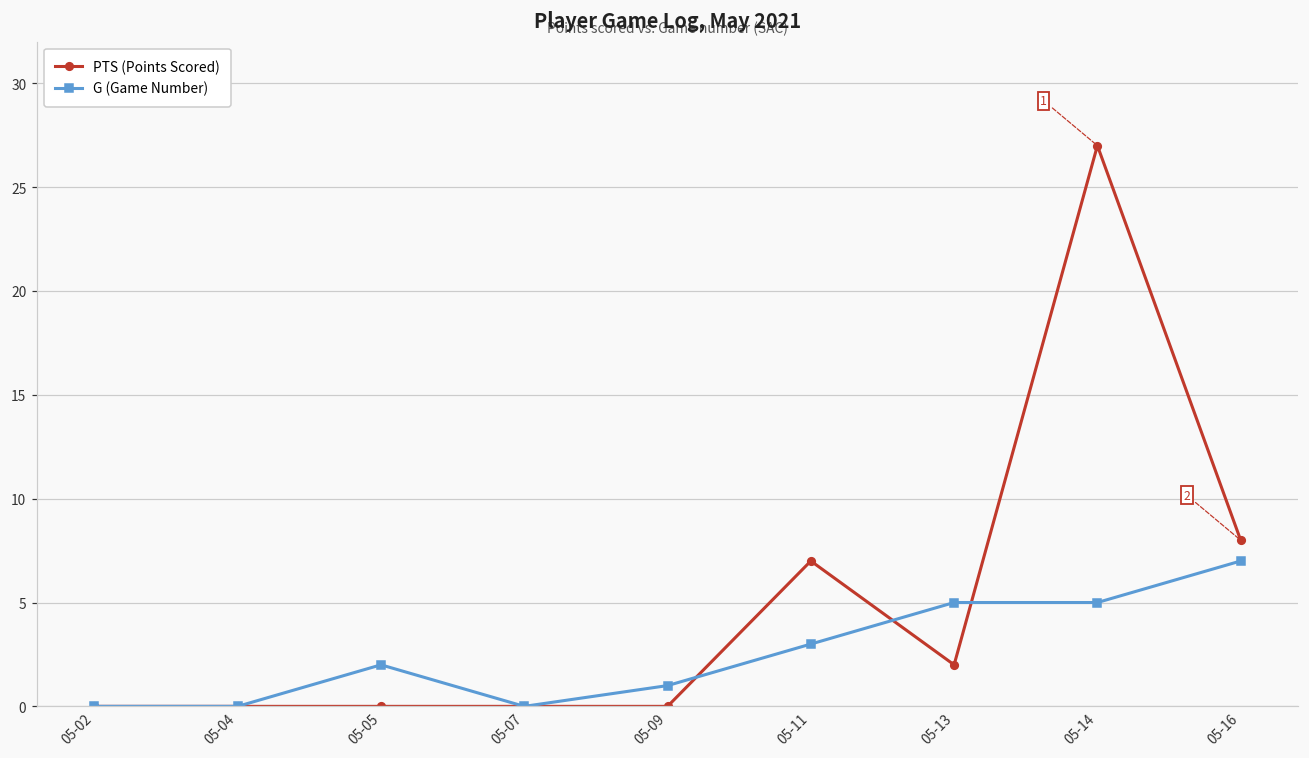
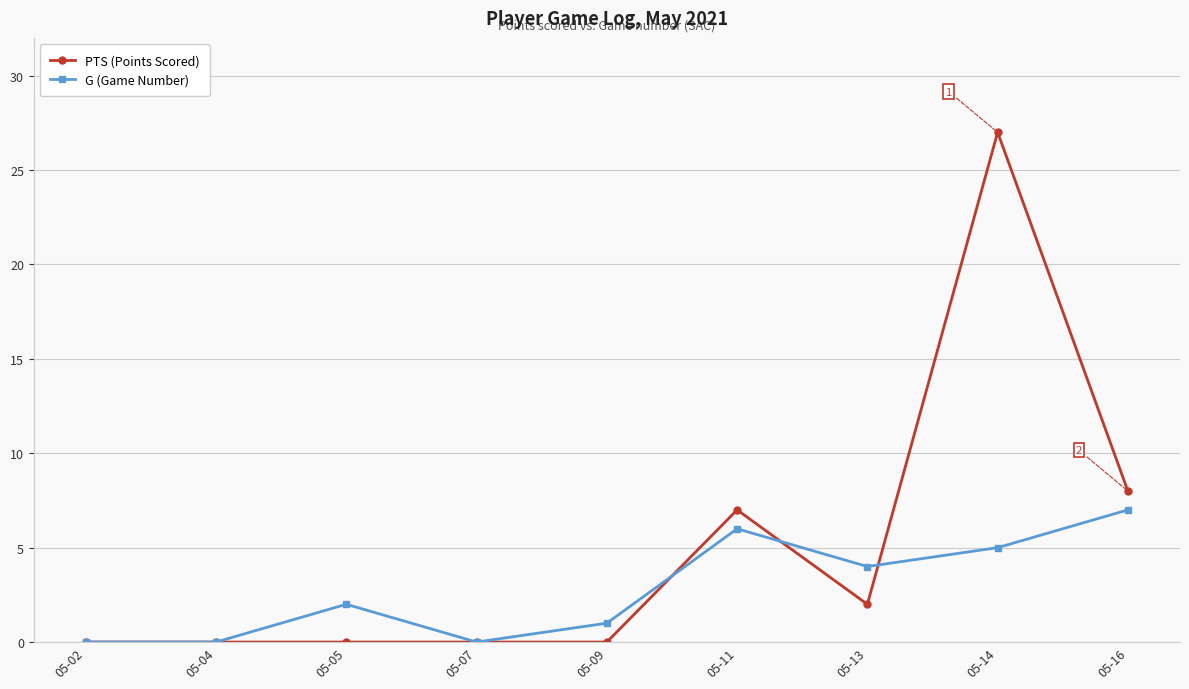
G (Game Number), 05-11: 3 -> 6
G (Game Number), 05-13: 5 -> 4
